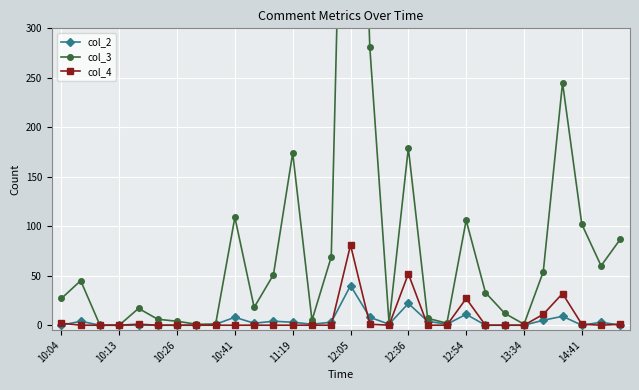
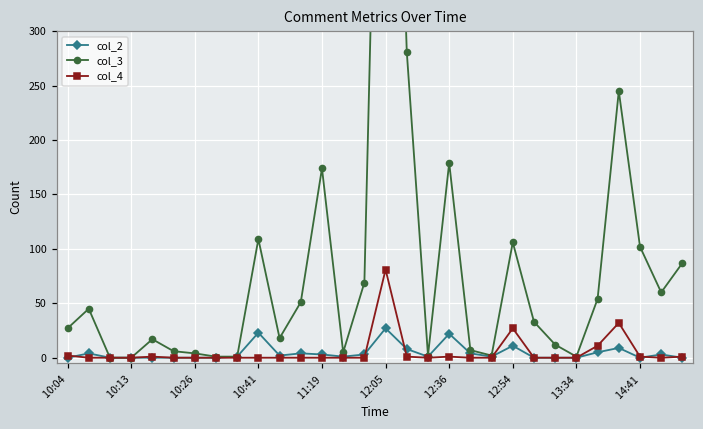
col_2, 10:41: 10 -> 20
col_2, 12:05: 40 -> 30
col_4, 12:36: 50 -> 0
